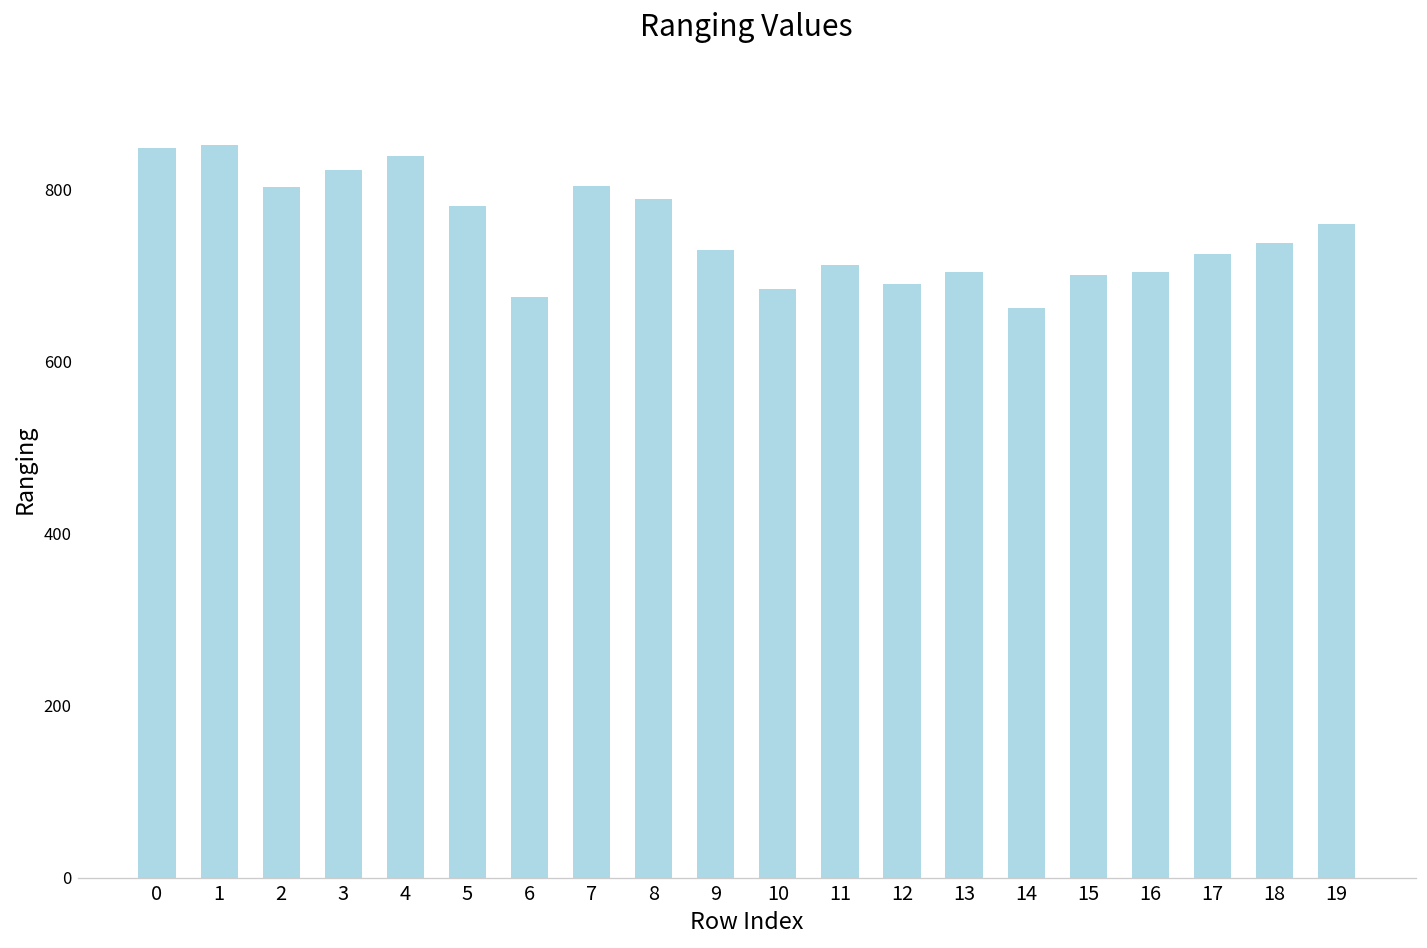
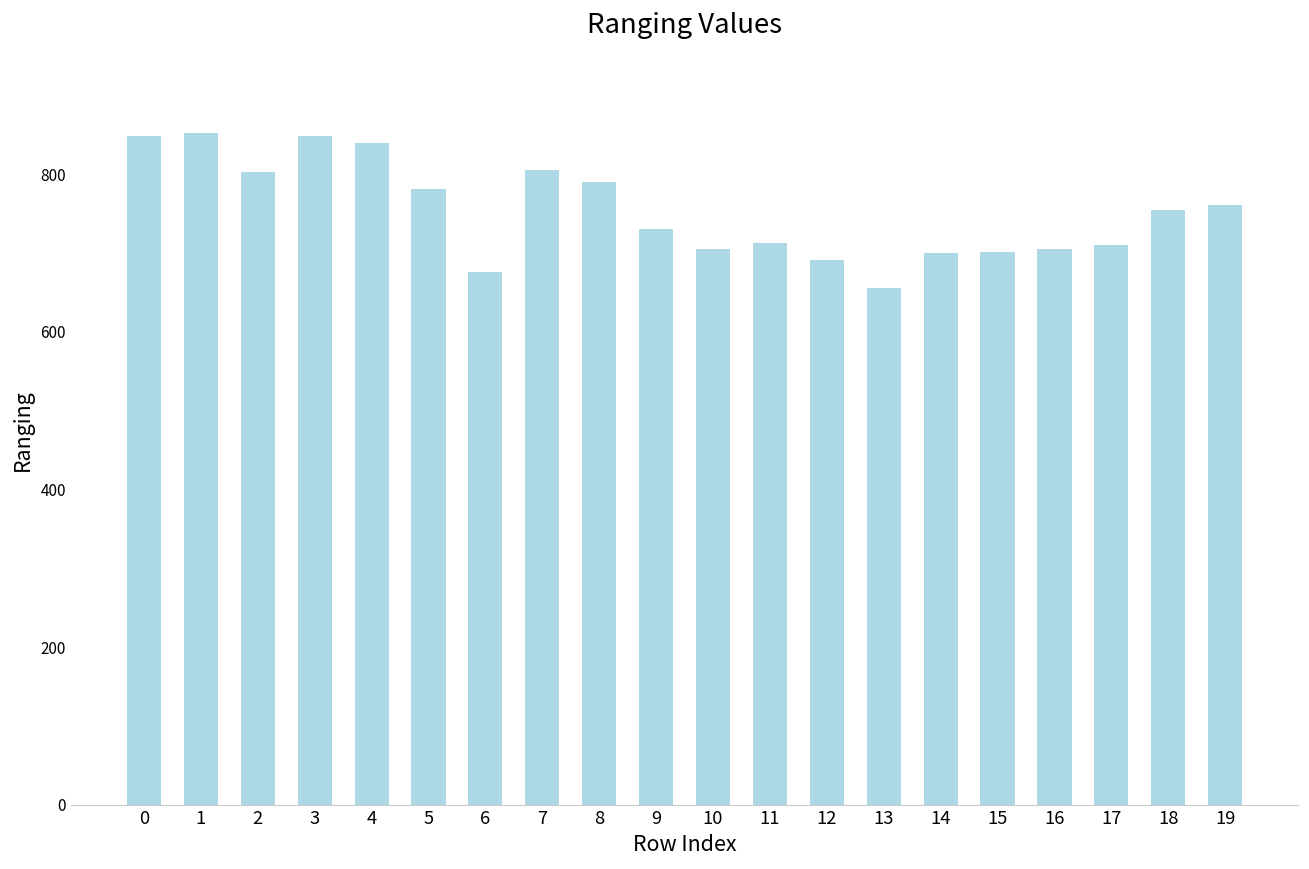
3: 820 -> 850
10: 690 -> 710
13: 710 -> 660
14: 660 -> 700
17: 730 -> 710
18: 740 -> 760
